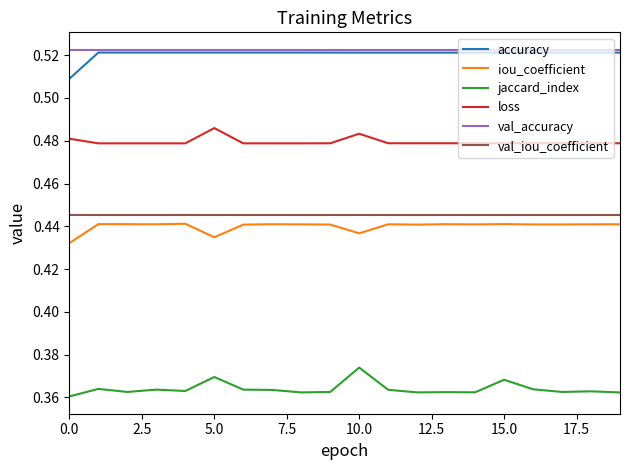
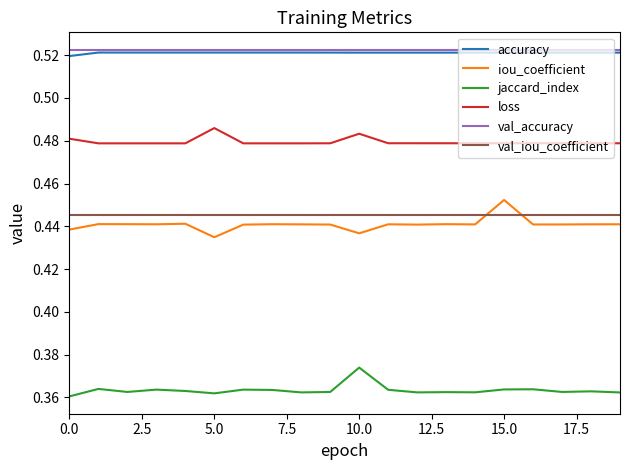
accuracy, 0.0: 0.509 -> 0.520
iou_coefficient, 0.0: 0.432 -> 0.438
jaccard_index, 5.0: 0.370 -> 0.362
iou_coefficient, 15.0: 0.441 -> 0.452
jaccard_index, 15.0: 0.368 -> 0.364
